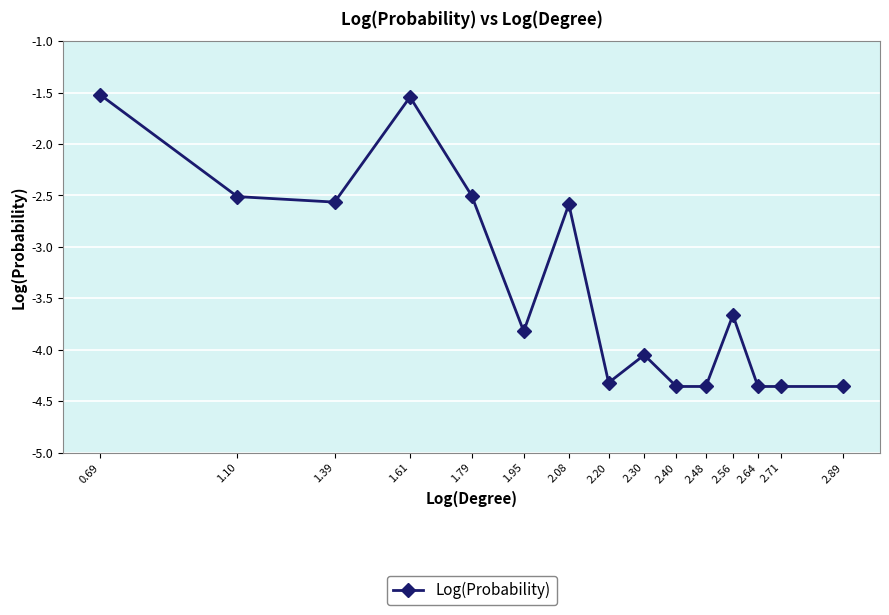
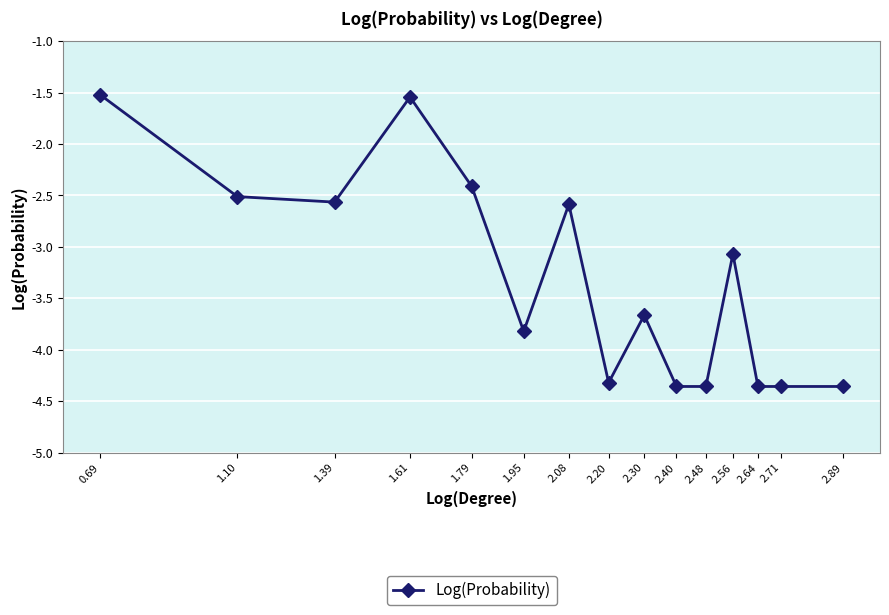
1.79: -2.50 -> -2.41
2.30: -4.05 -> -3.66
2.56: -3.66 -> -3.07
